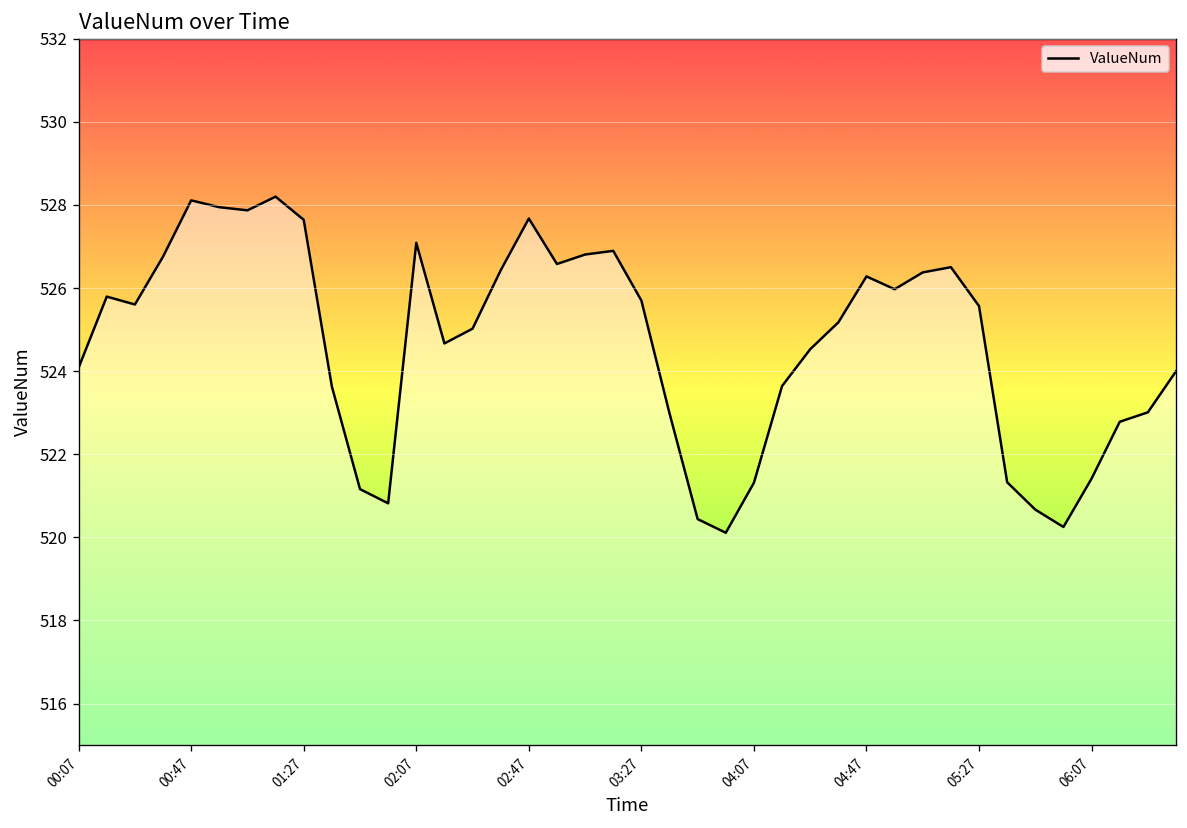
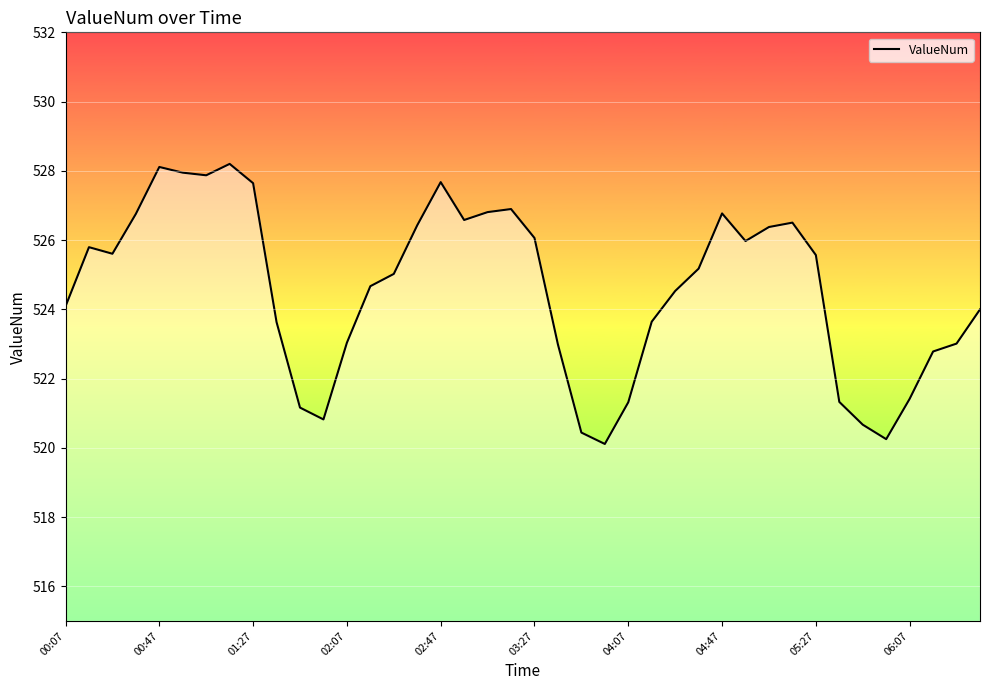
02:07: 527.1 -> 523.0
03:27: 525.7 -> 526.1
04:47: 526.3 -> 526.8
